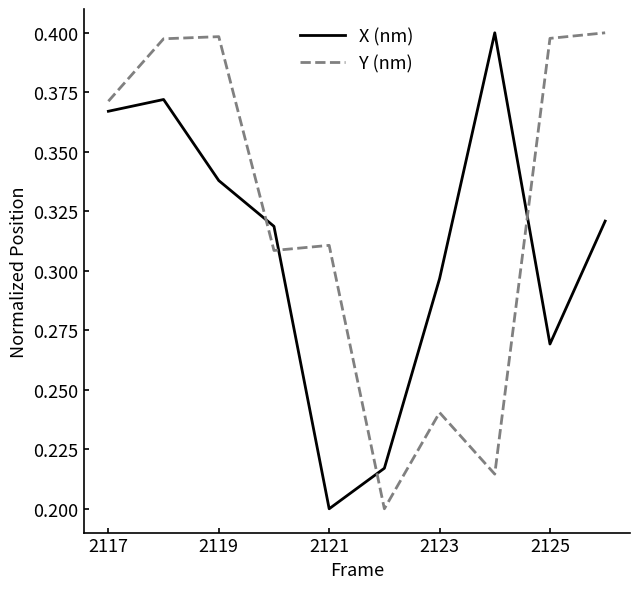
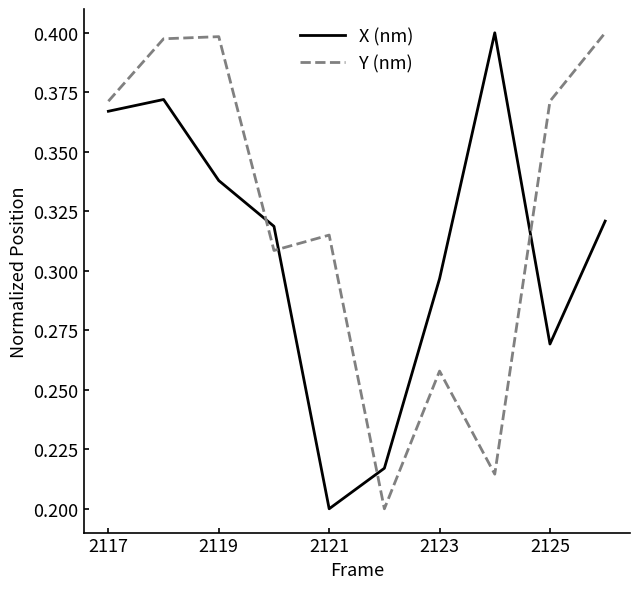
Y (nm), 2121: 0.311 -> 0.315
Y (nm), 2123: 0.240 -> 0.258
Y (nm), 2125: 0.398 -> 0.371
